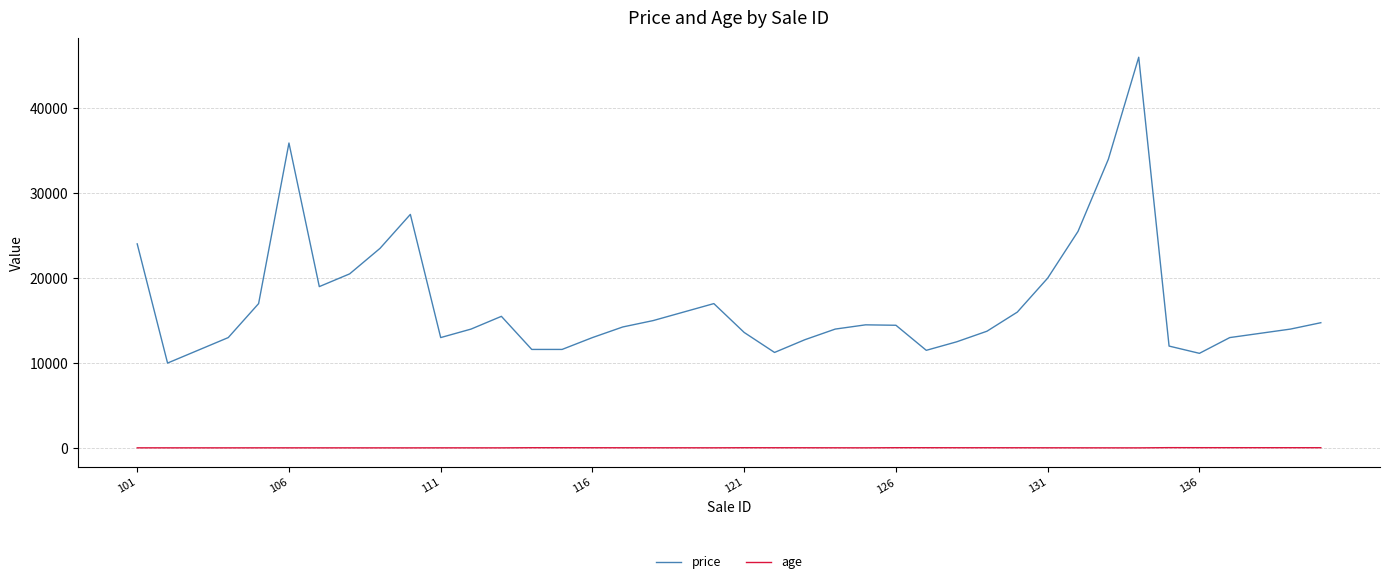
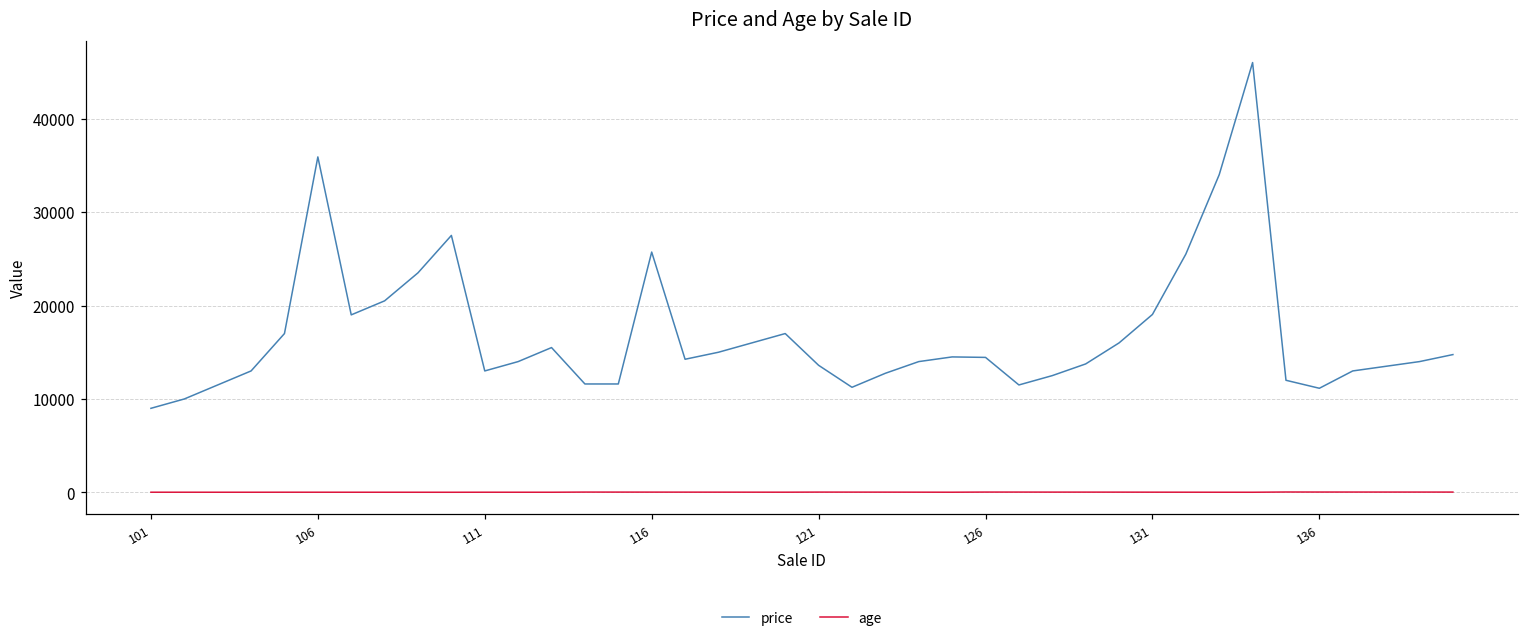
price, 101: 24000 -> 9000
price, 116: 13000 -> 26000
price, 131: 20000 -> 19000
